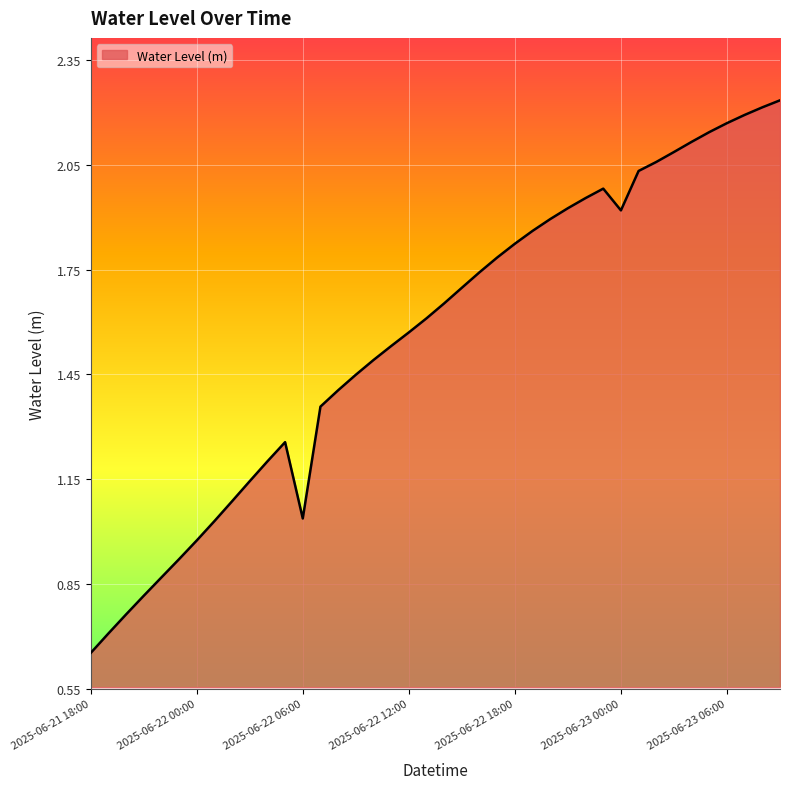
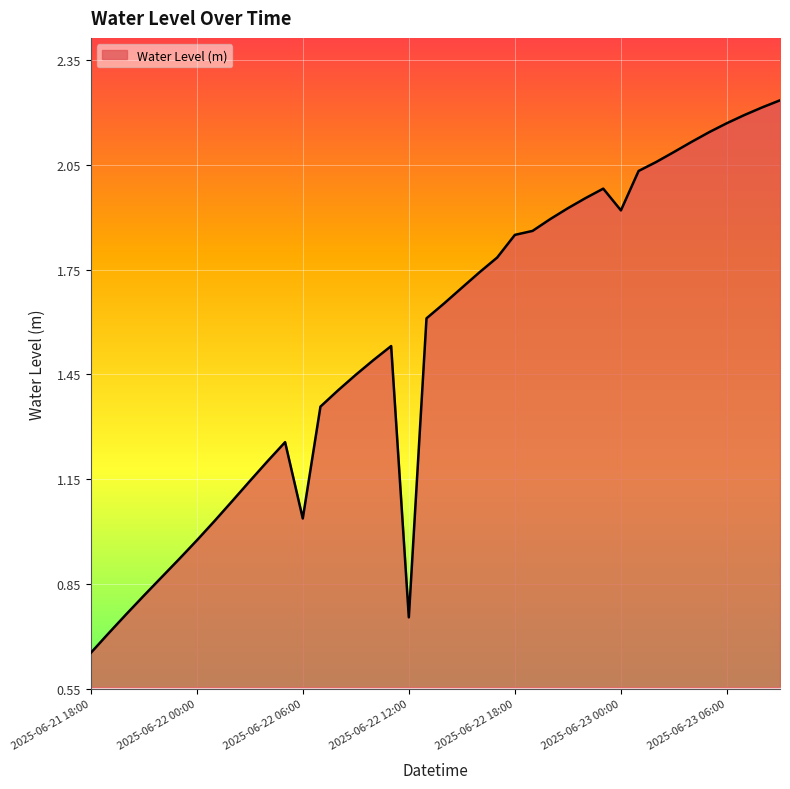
2025-06-22 12:00: 1.57 -> 0.75
2025-06-22 18:00: 1.82 -> 1.85
